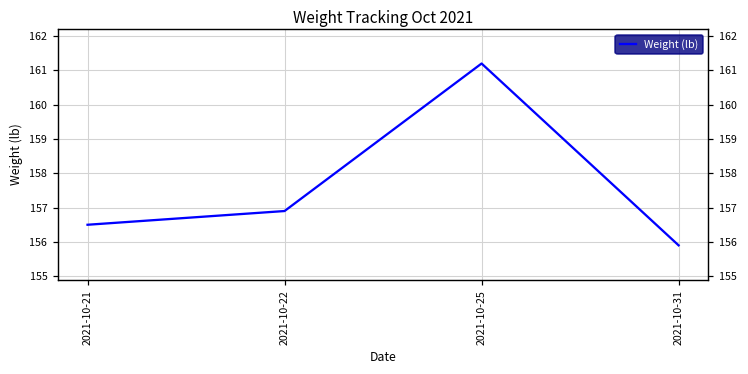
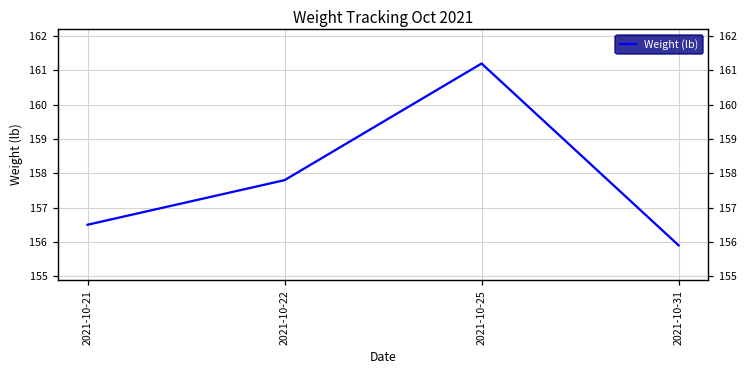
2021-10-22: 156.9 -> 157.8
